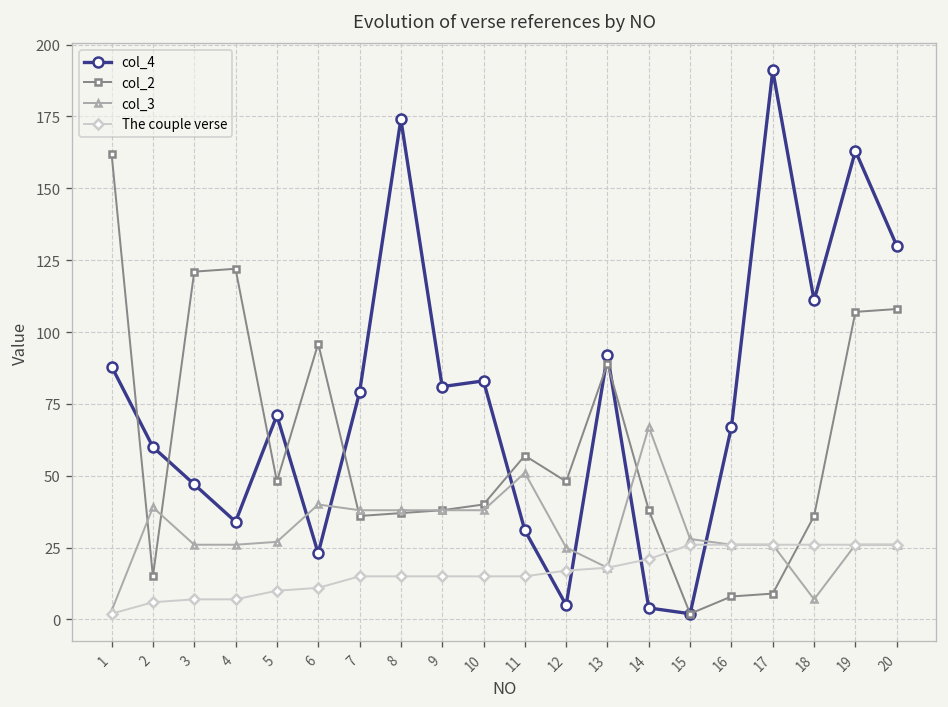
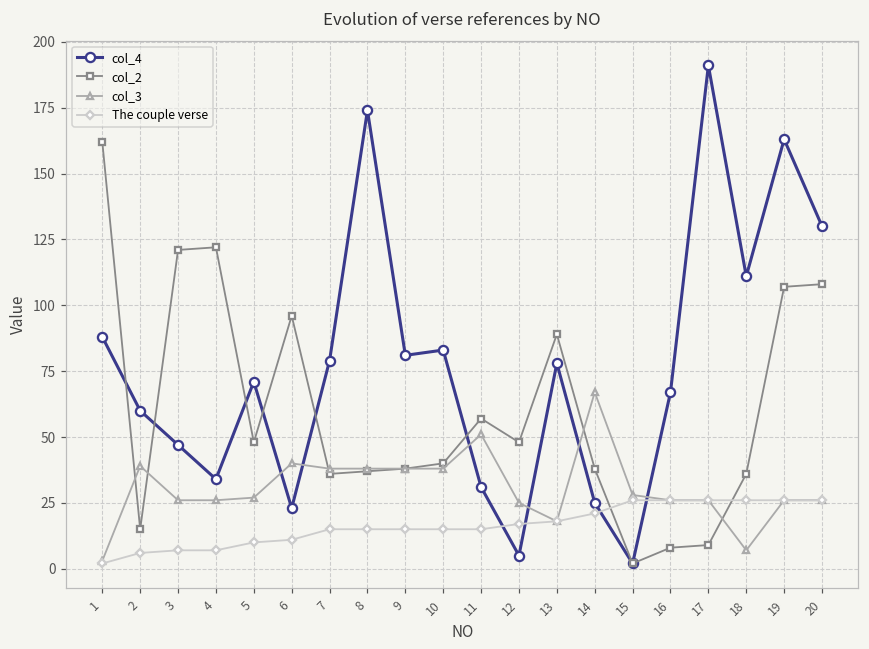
col_4, 13: 92 -> 78
col_4, 14: 4 -> 25
